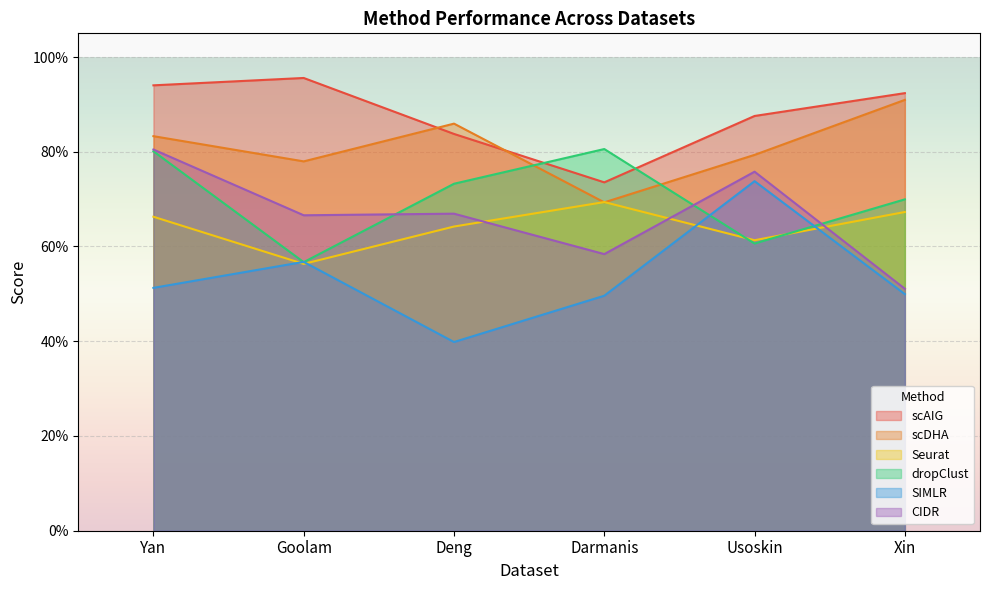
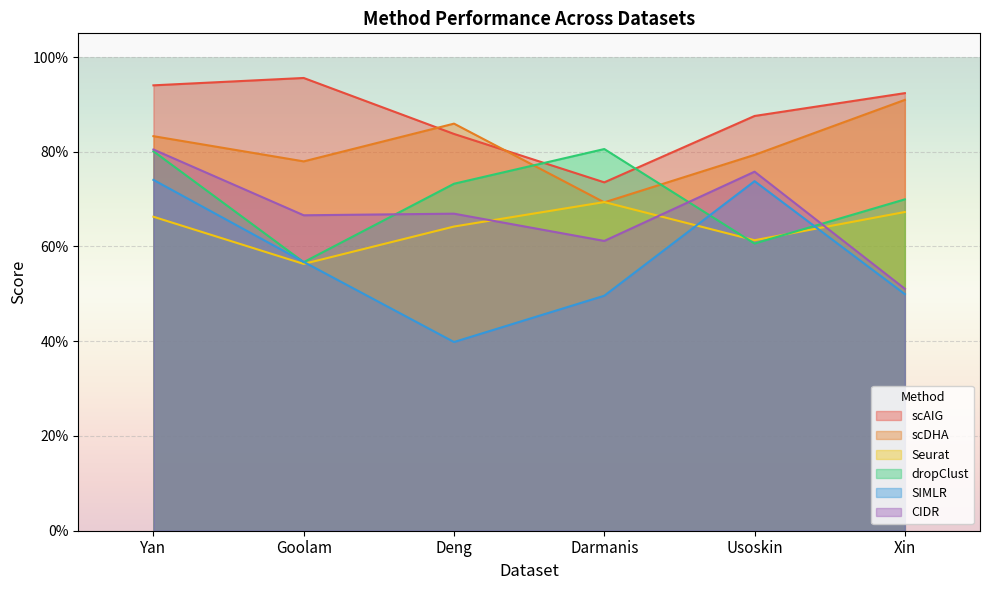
SIMLR, Yan: 51% -> 74%
CIDR, Darmanis: 58% -> 61%
